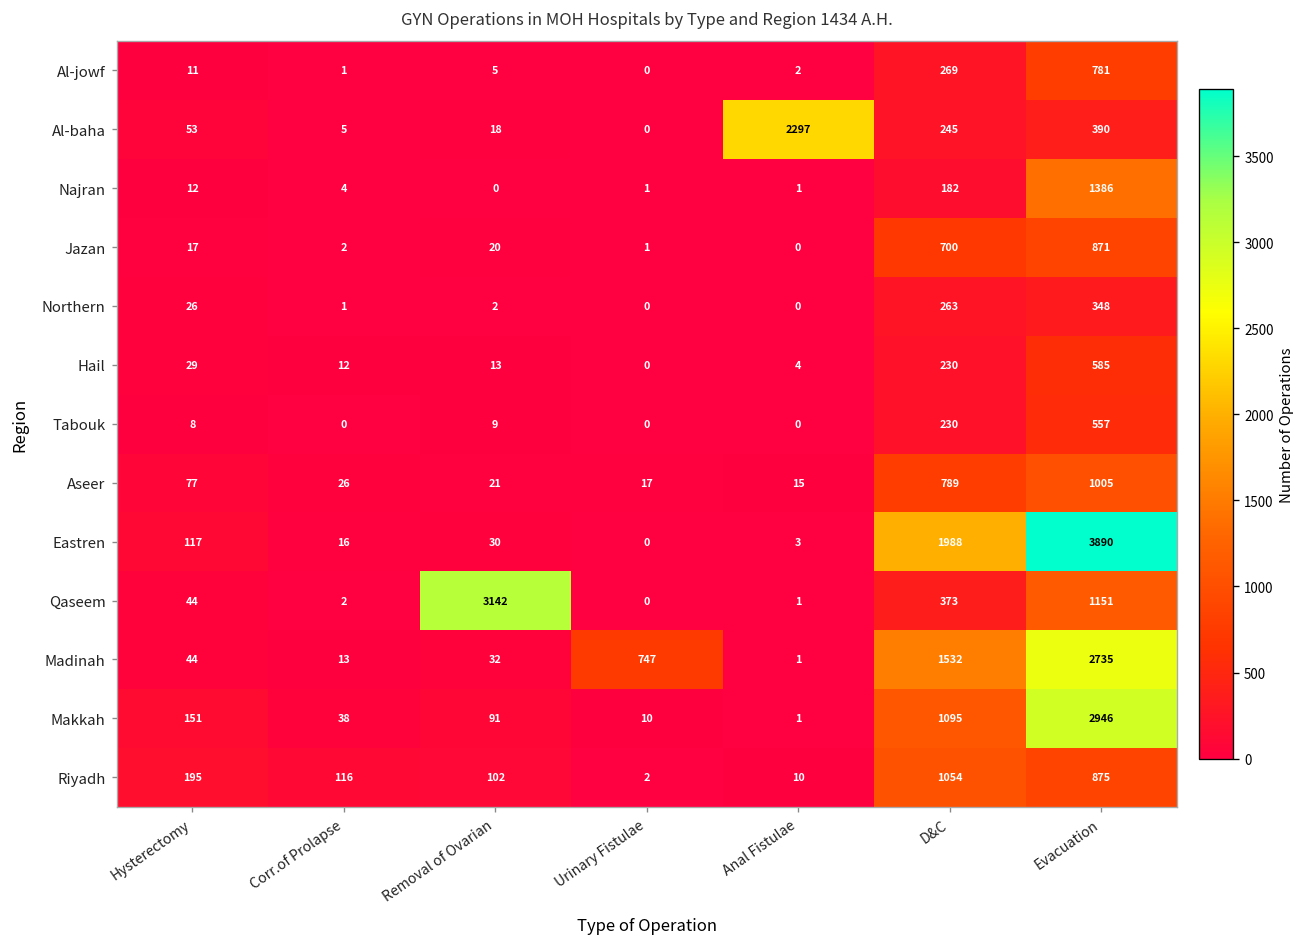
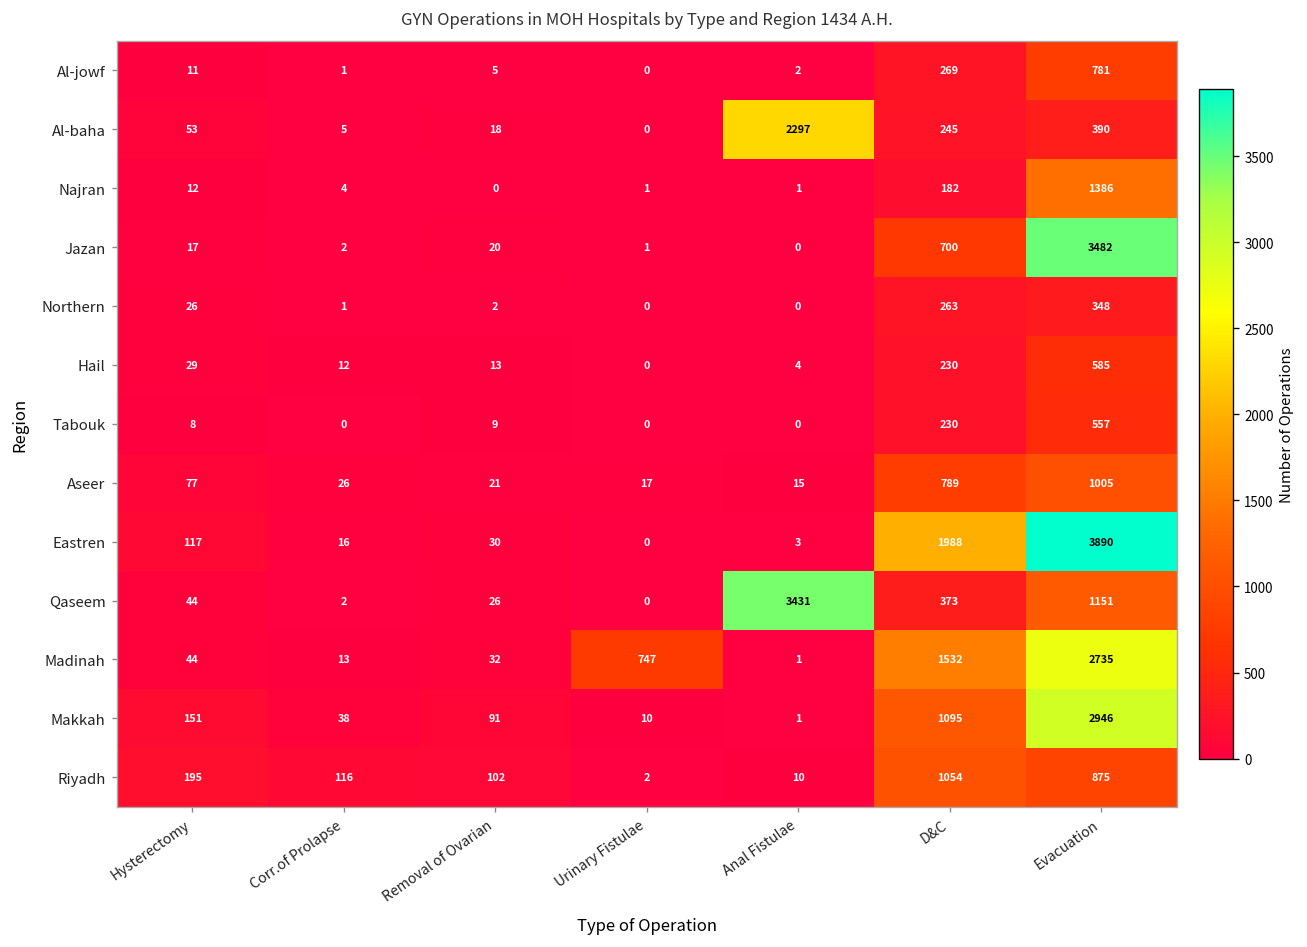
Jazan, Evacuation: 871 -> 3482
Qaseem, Removal of Ovarian: 3142 -> 26
Qaseem, Anal Fistulae: 1 -> 3431
